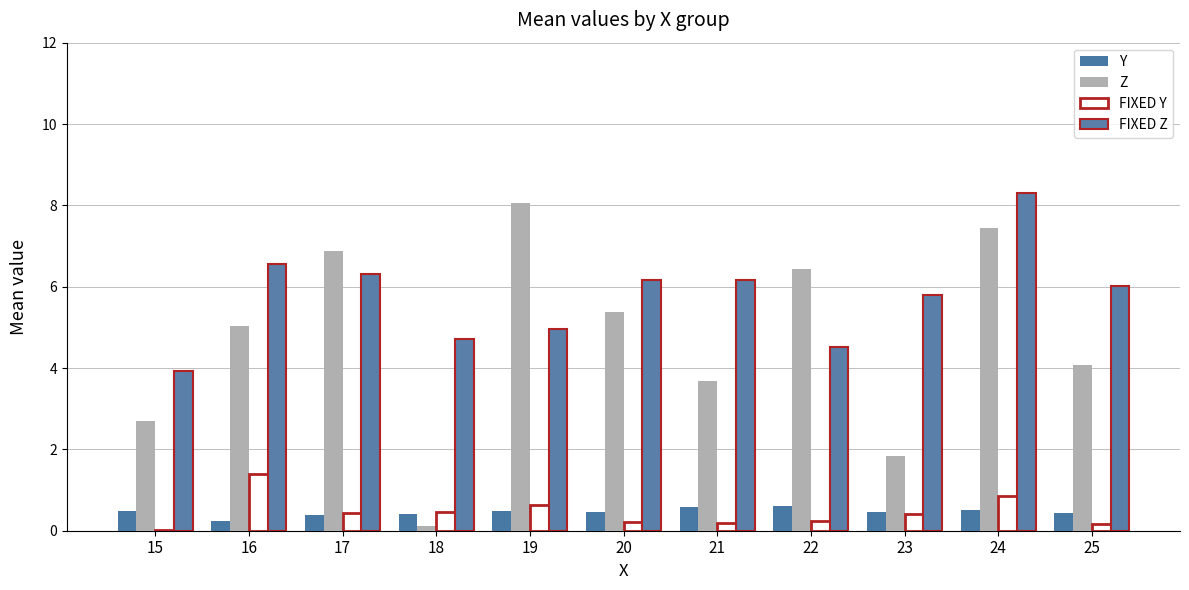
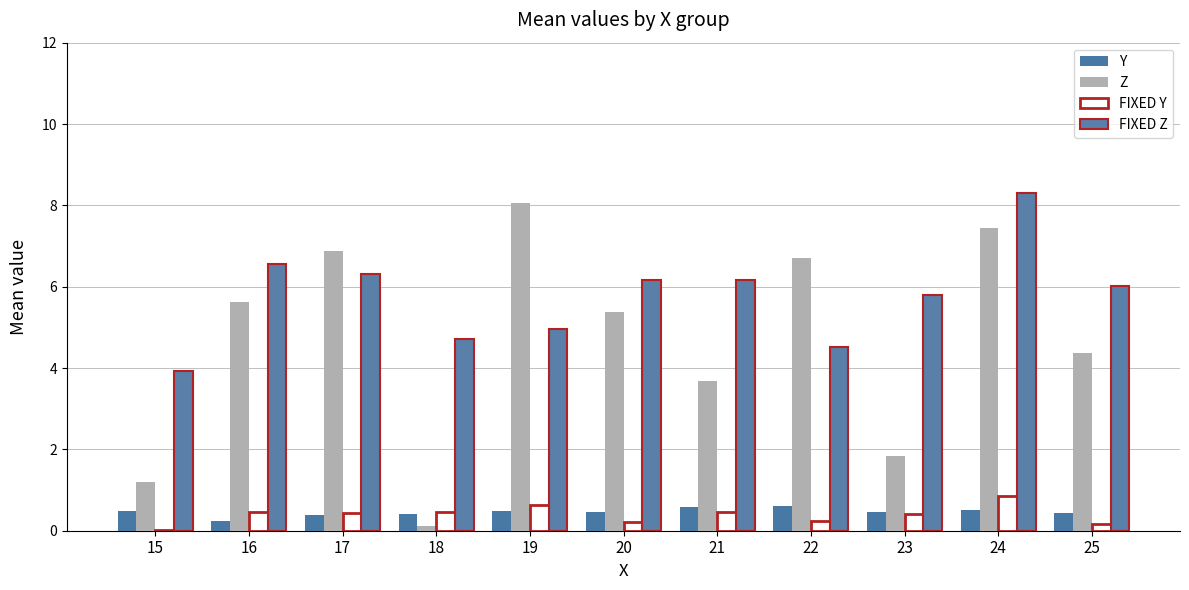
Z, 15: 2.7 -> 1.2
Z, 16: 5.0 -> 5.6
FIXED Y, 16: 1.4 -> 0.5
FIXED Y, 21: 0.2 -> 0.5
Z, 22: 6.4 -> 6.7
Z, 25: 4.1 -> 4.4
